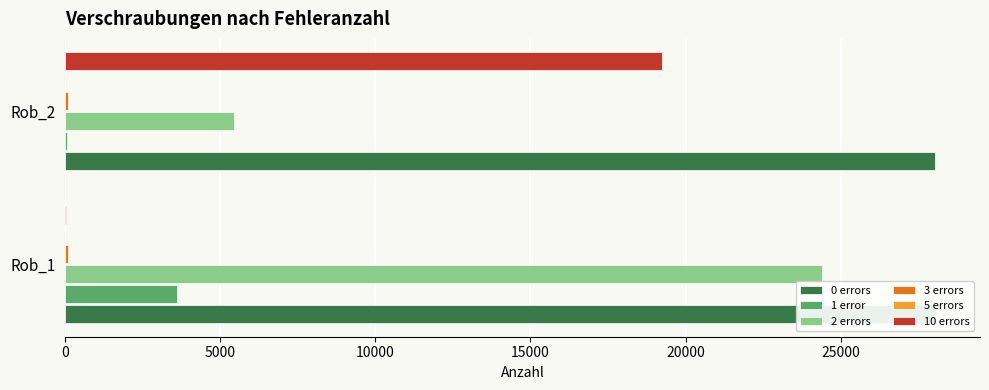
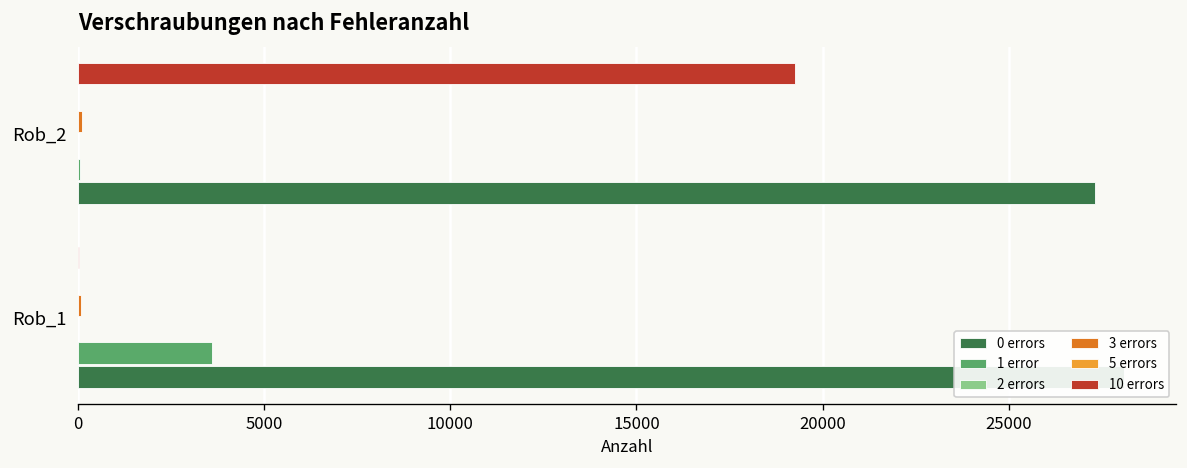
2 errors, Rob_2: 5400 -> 0
0 errors, Rob_2: 28000 -> 27300
2 errors, Rob_1: 24400 -> 0
